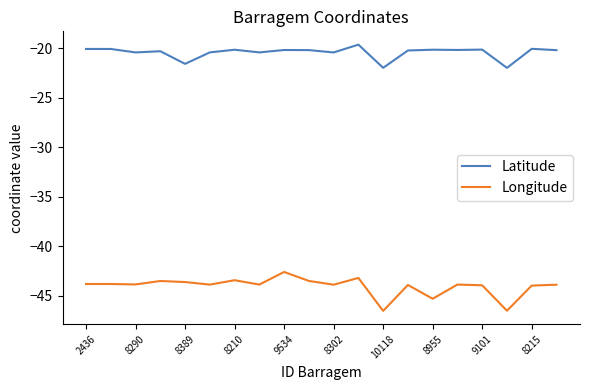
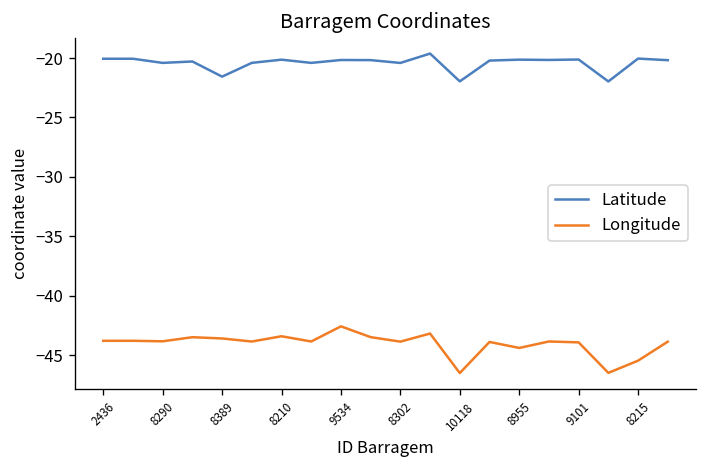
Longitude, 8955: -45 -> -44
Longitude, 8215: -44 -> -45
